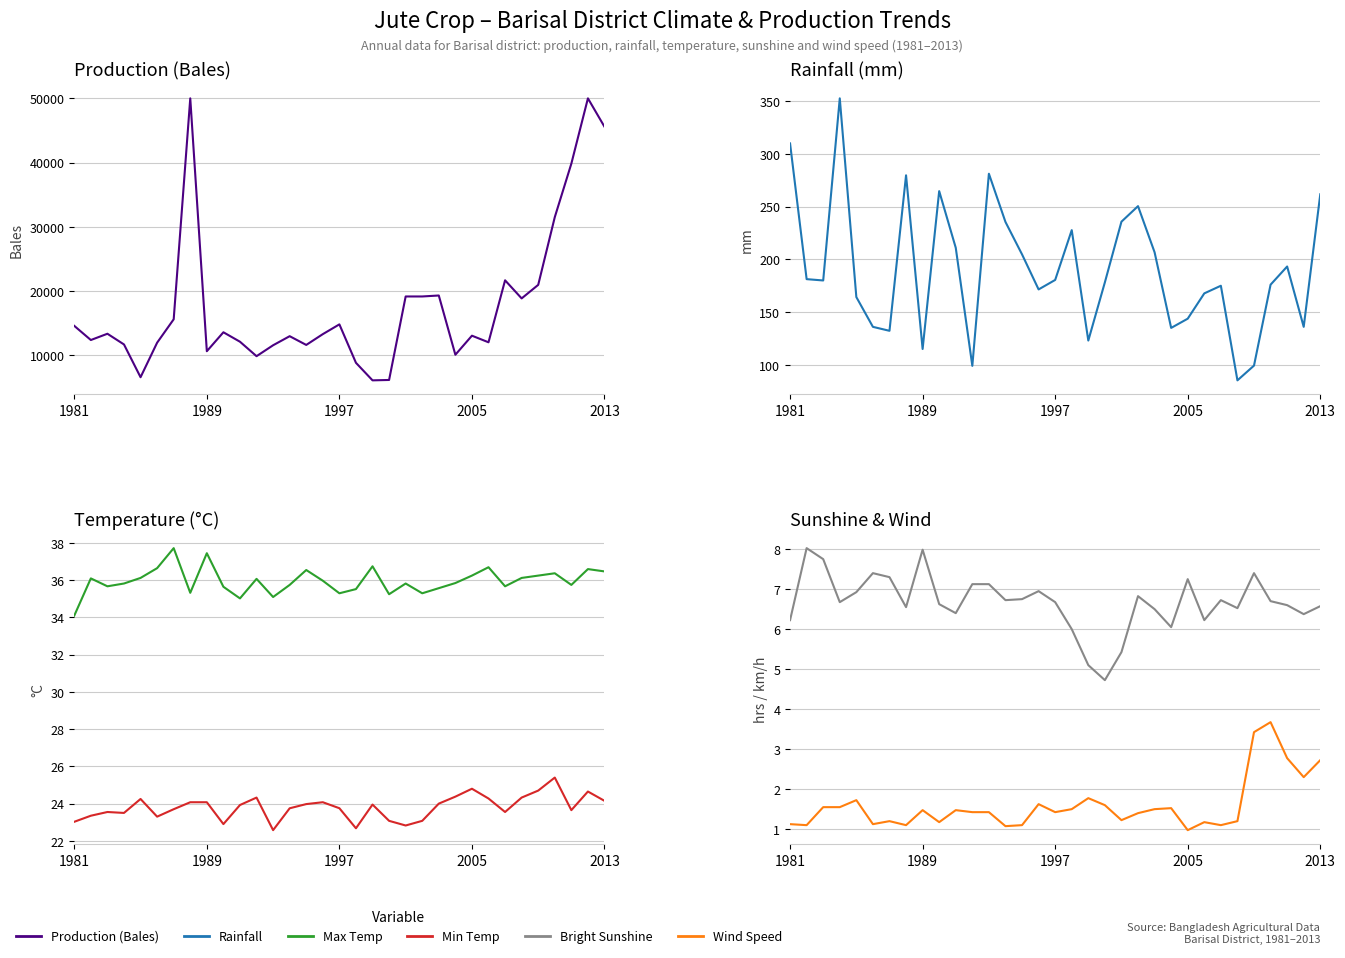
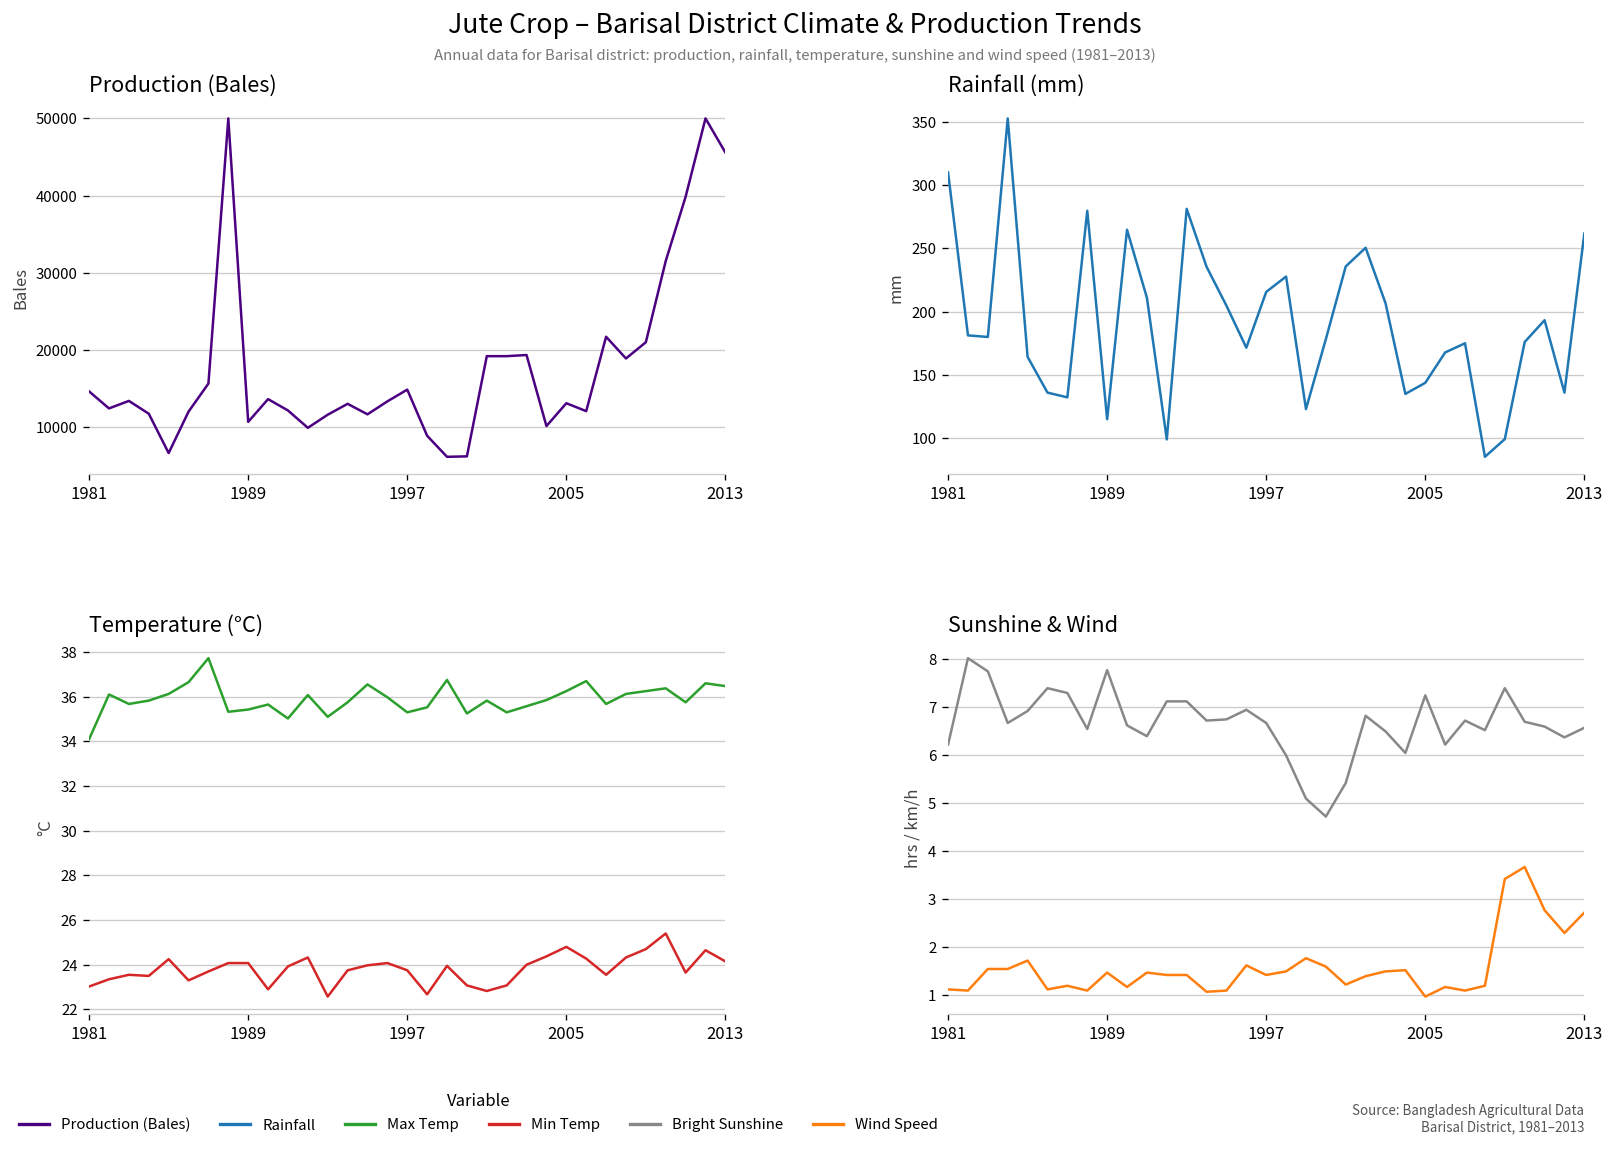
Rainfall (mm), 1997: 181 -> 216
Temperature (°C), Max Temp, 1989: 37.5 -> 35.4
Sunshine & Wind, Bright Sunshine, 1989: 8.0 -> 7.8
